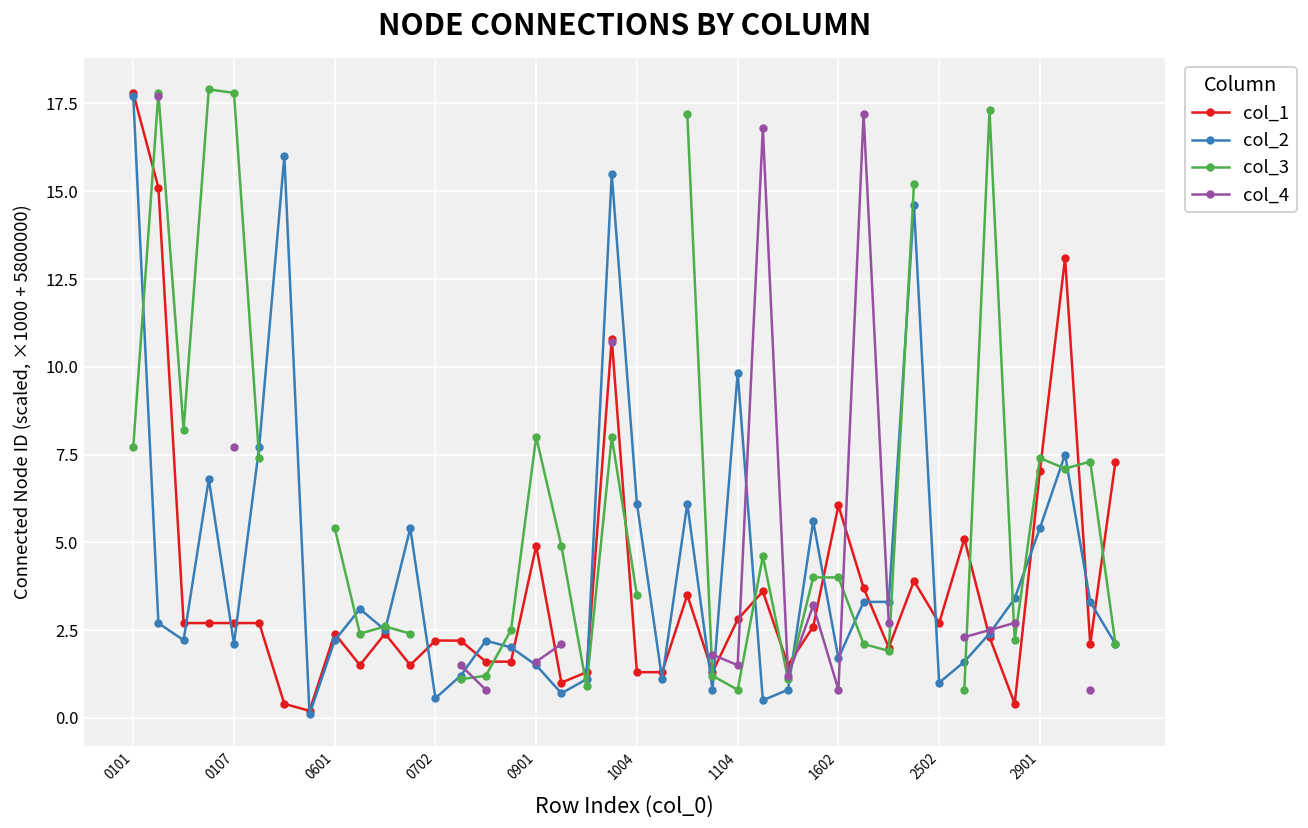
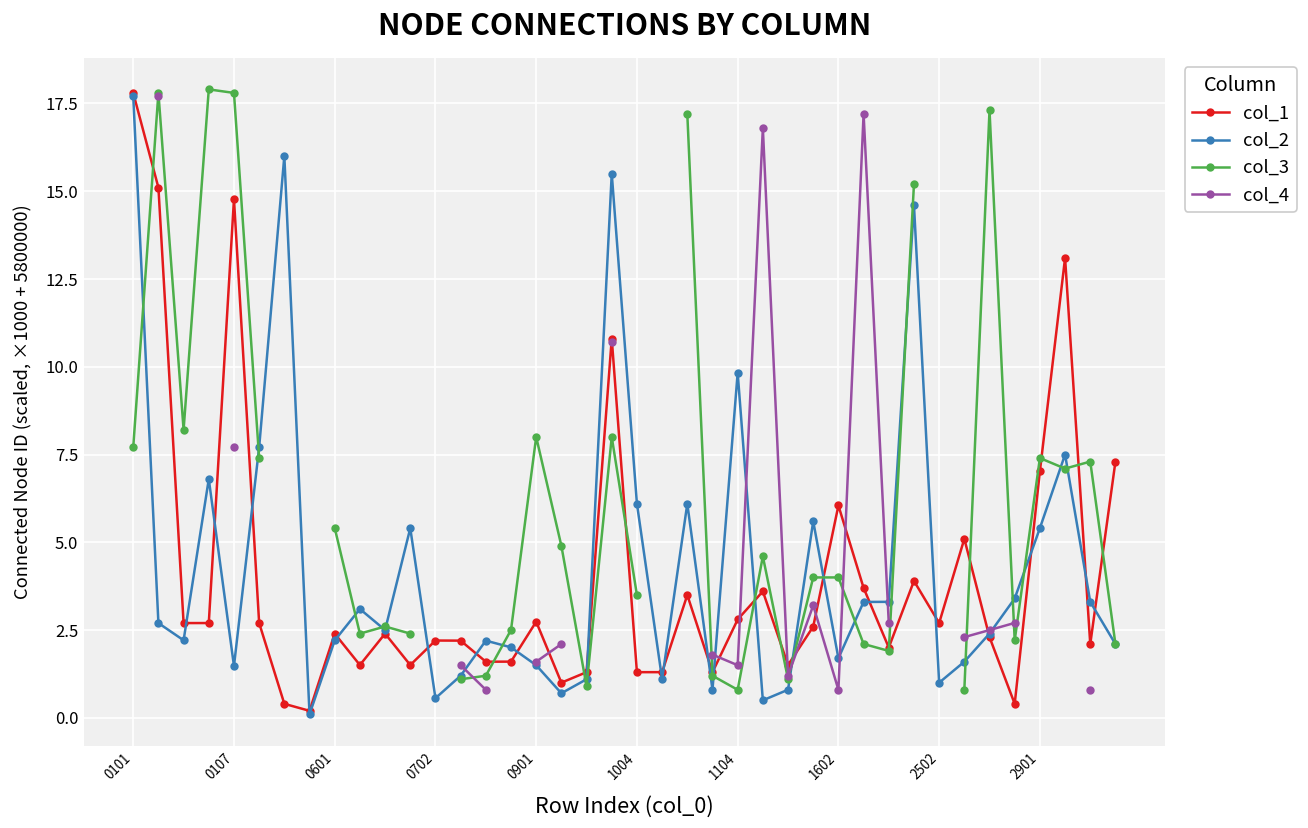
col_1, 0107: 2.7 -> 14.8
col_2, 0107: 2.1 -> 1.5
col_1, 0901: 4.9 -> 2.7
